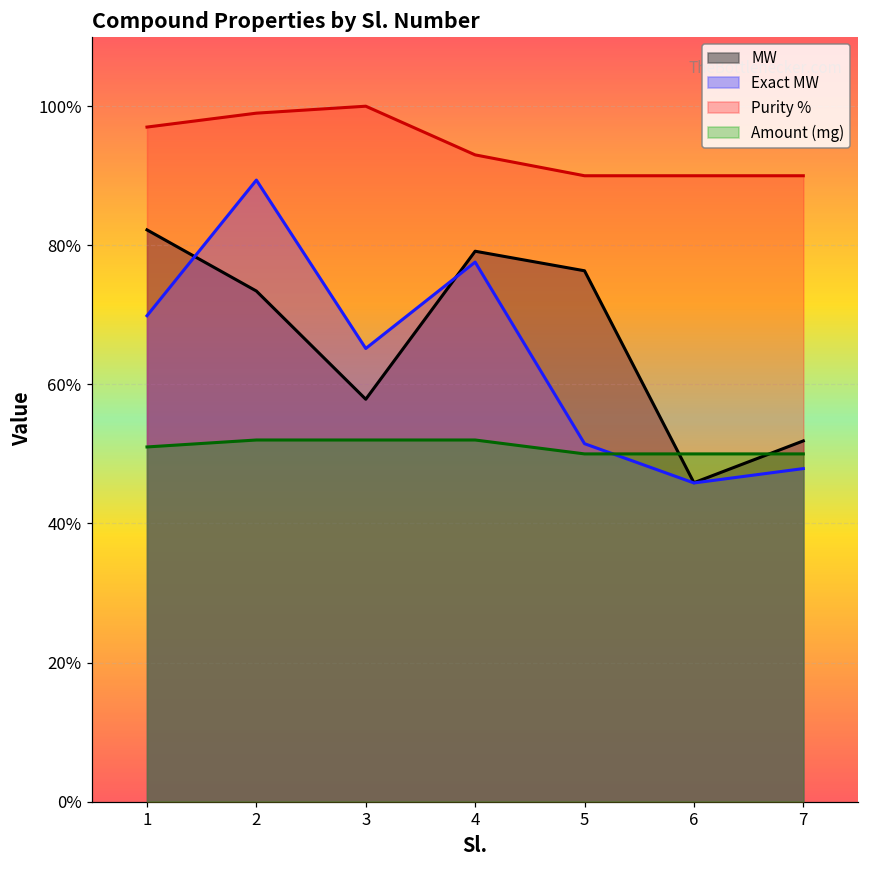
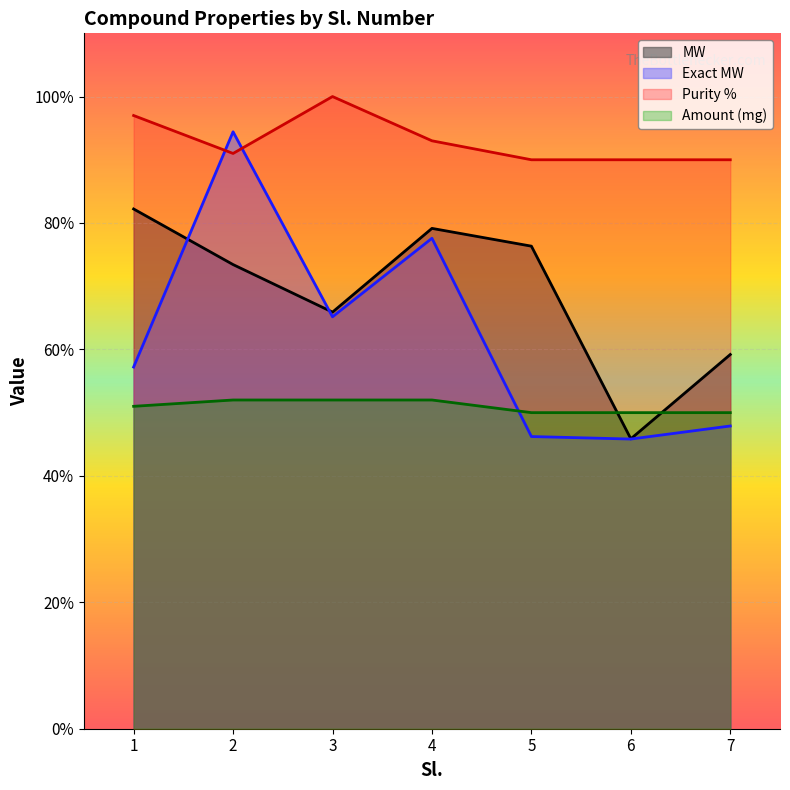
Exact MW, 1: 70% -> 57%
Exact MW, 2: 89% -> 94%
Purity %, 2: 99% -> 91%
MW, 3: 58% -> 66%
Exact MW, 5: 51% -> 46%
MW, 7: 52% -> 59%
